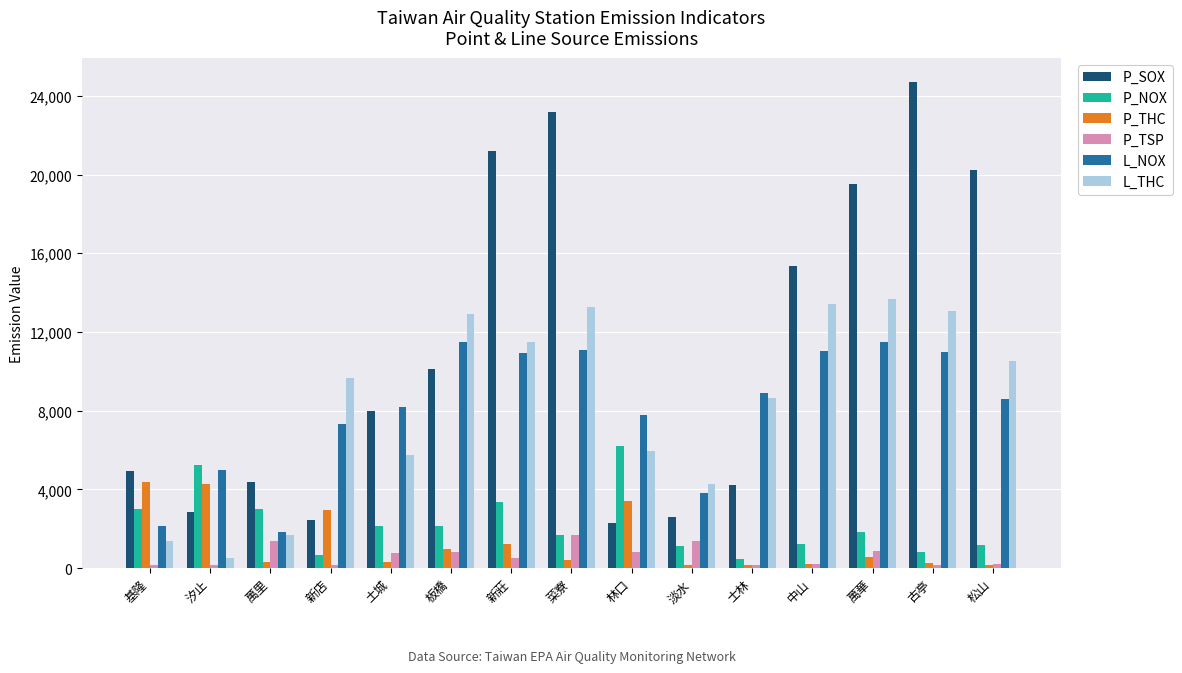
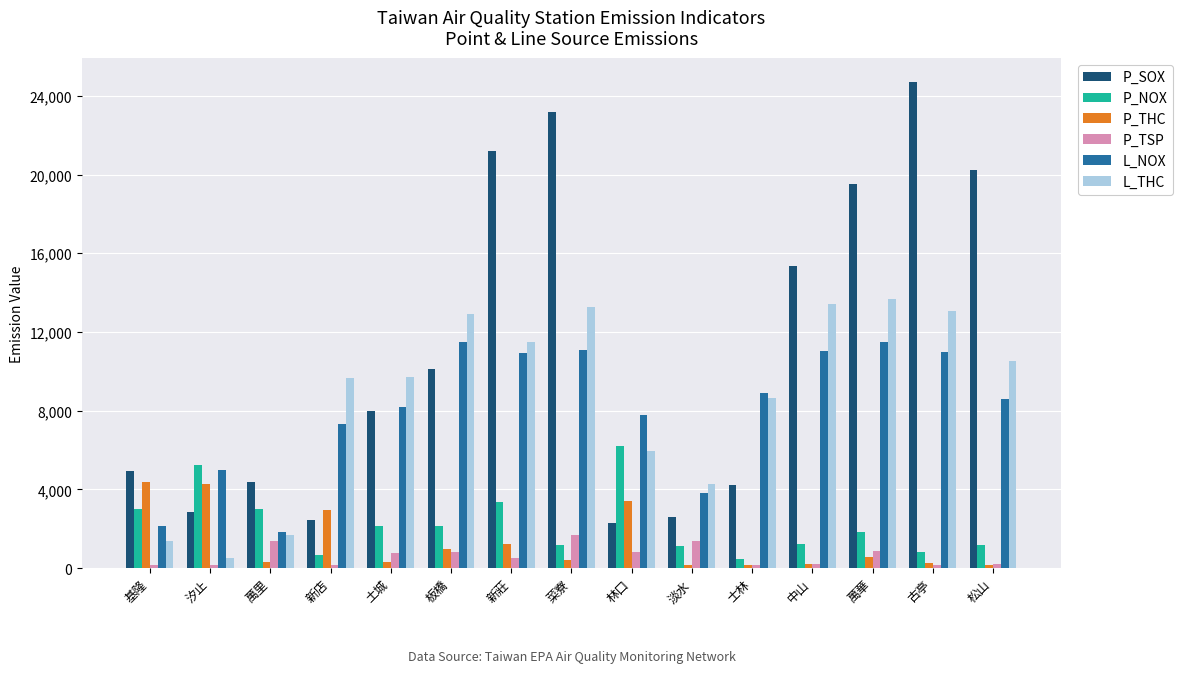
L_THC, 土城: 5,800 -> 9,700
P_NOX, 菜寮: 1,700 -> 1,200
